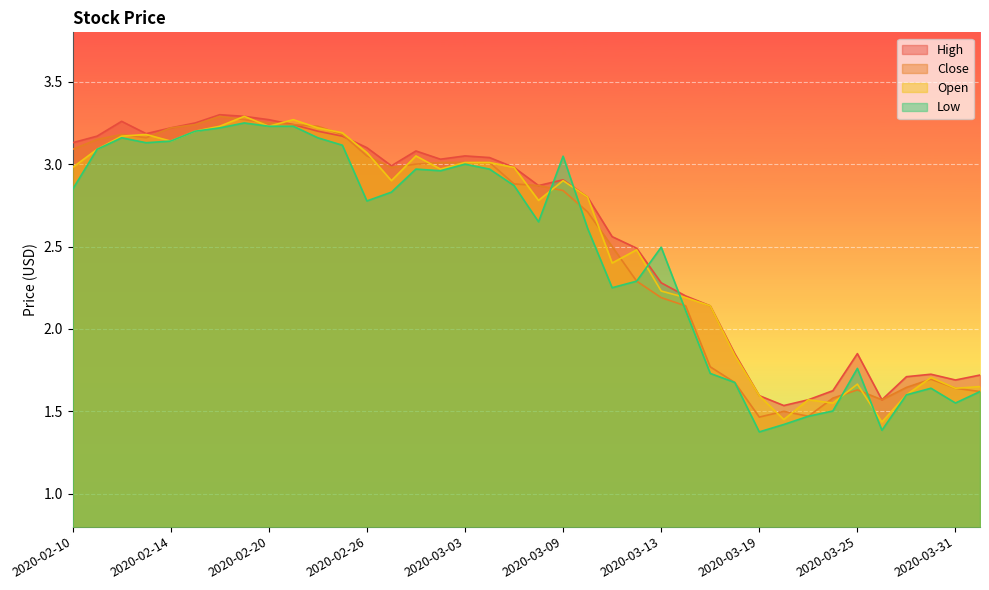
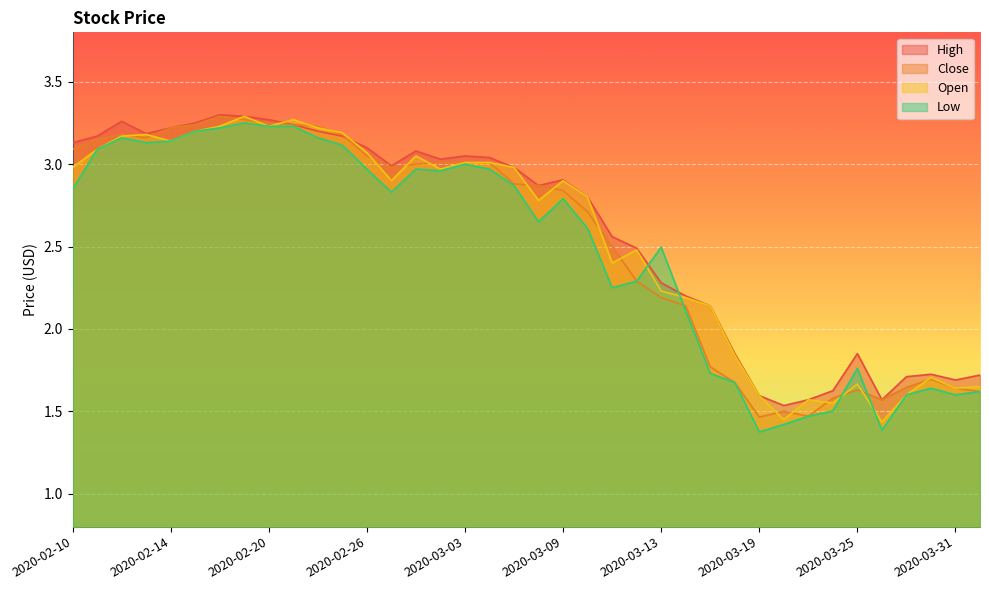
Low, 2020-02-26: 2.78 -> 2.97
Low, 2020-03-09: 3.05 -> 2.79
Low, 2020-03-31: 1.55 -> 1.60
